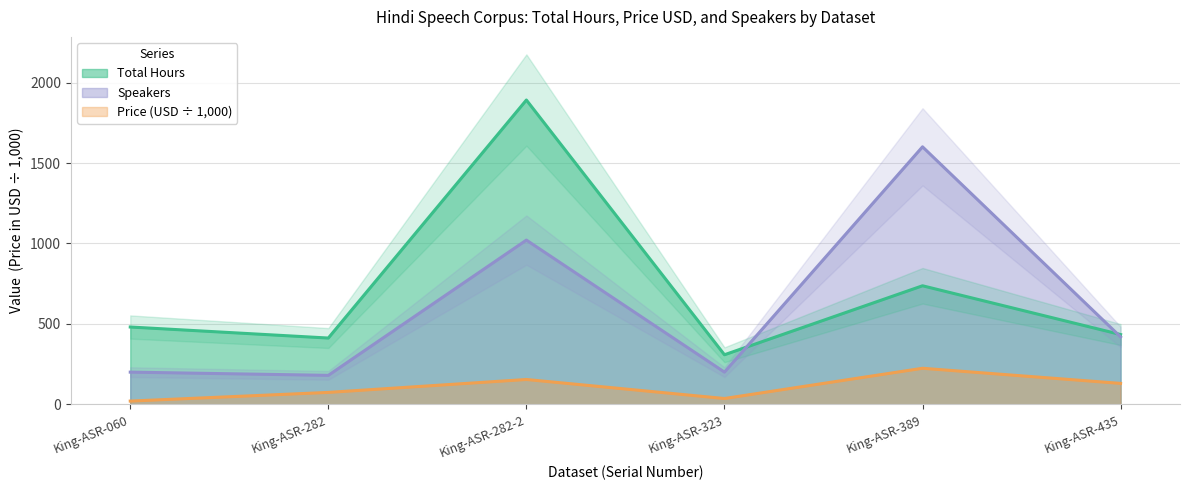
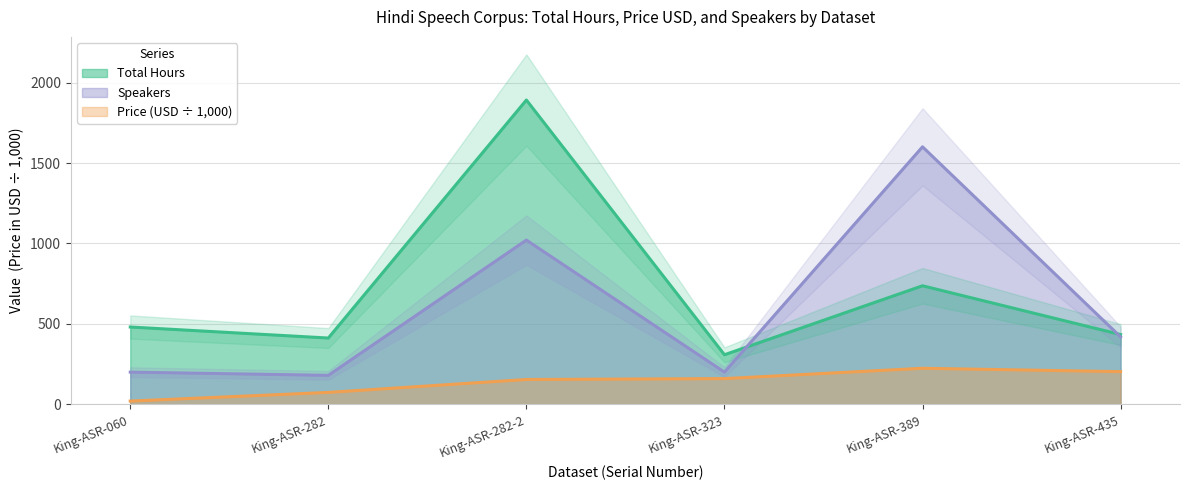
Price (USD ÷ 1,000), King-ASR-323: 40 -> 160
Price (USD ÷ 1,000), King-ASR-435: 130 -> 200
